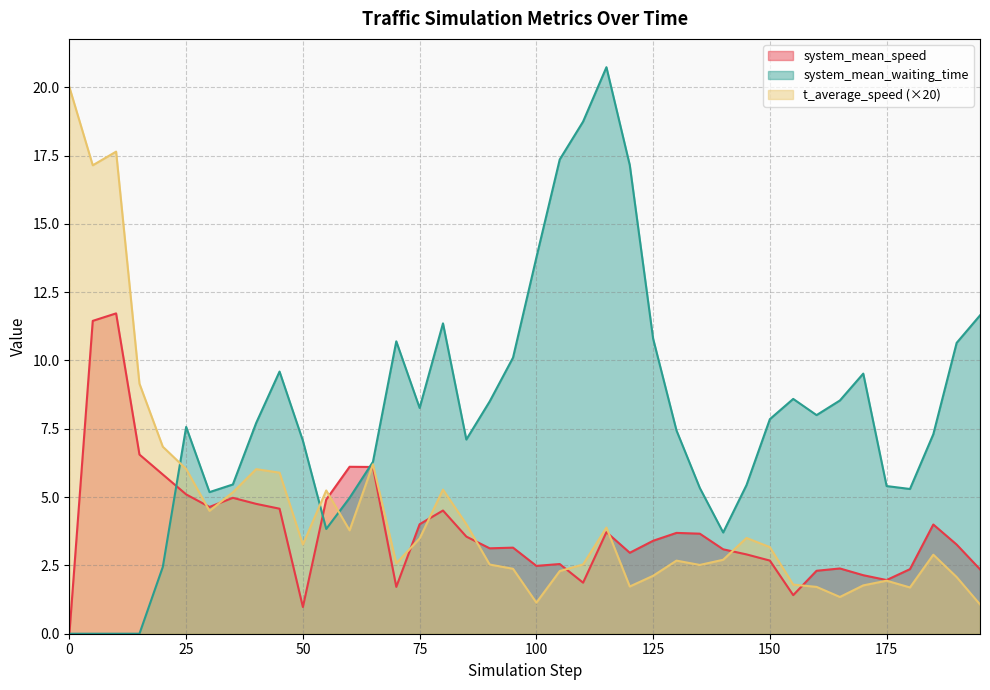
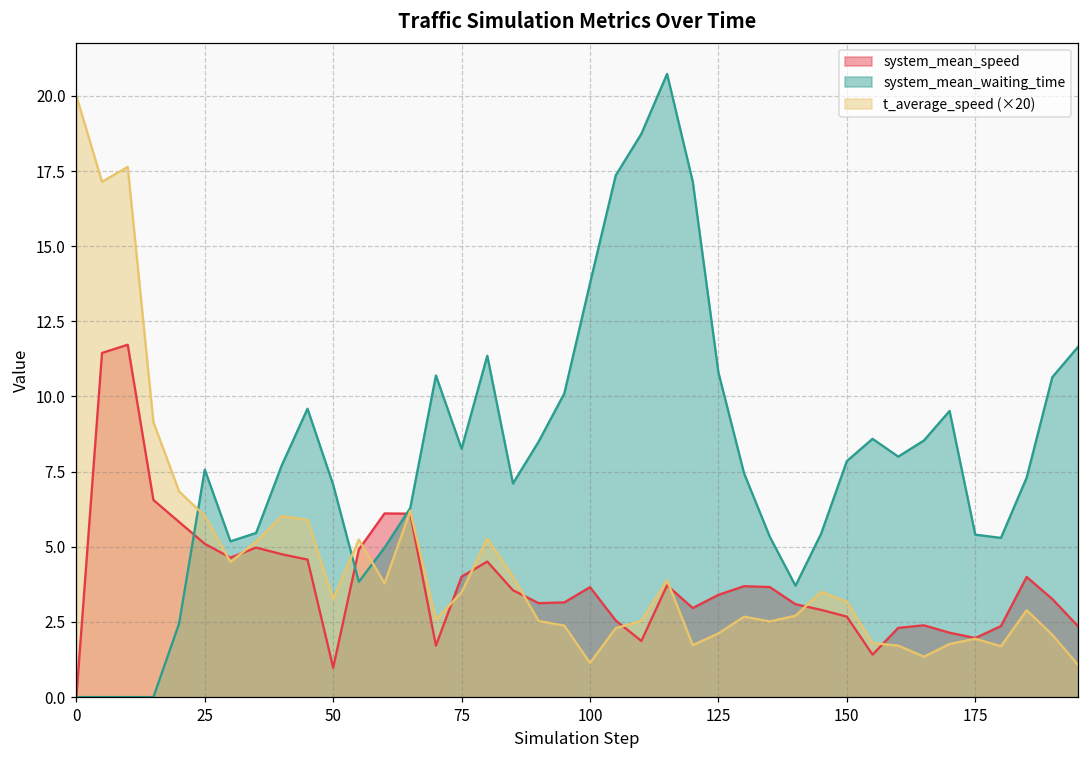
system_mean_speed, 100: 2.5 -> 3.7
